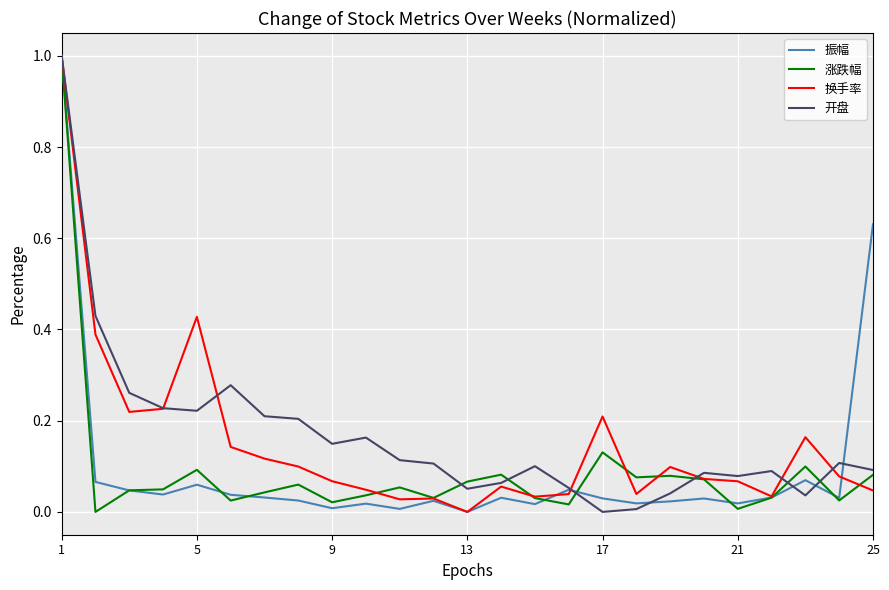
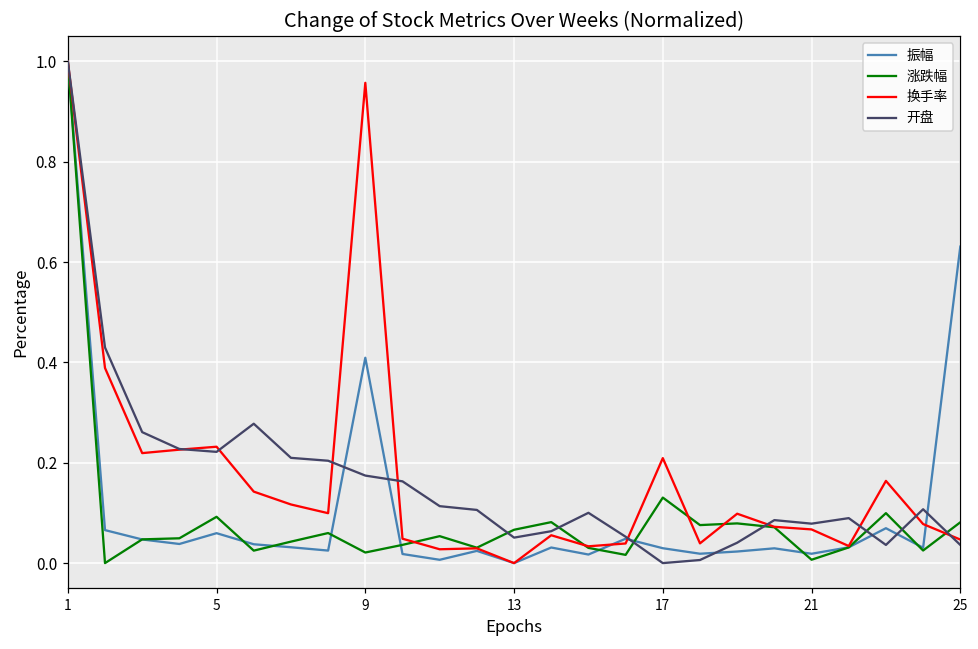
换手率, 5: 0.43 -> 0.23
振幅, 9: 0.01 -> 0.41
换手率, 9: 0.07 -> 0.96
开盘, 9: 0.15 -> 0.17
开盘, 25: 0.09 -> 0.04
